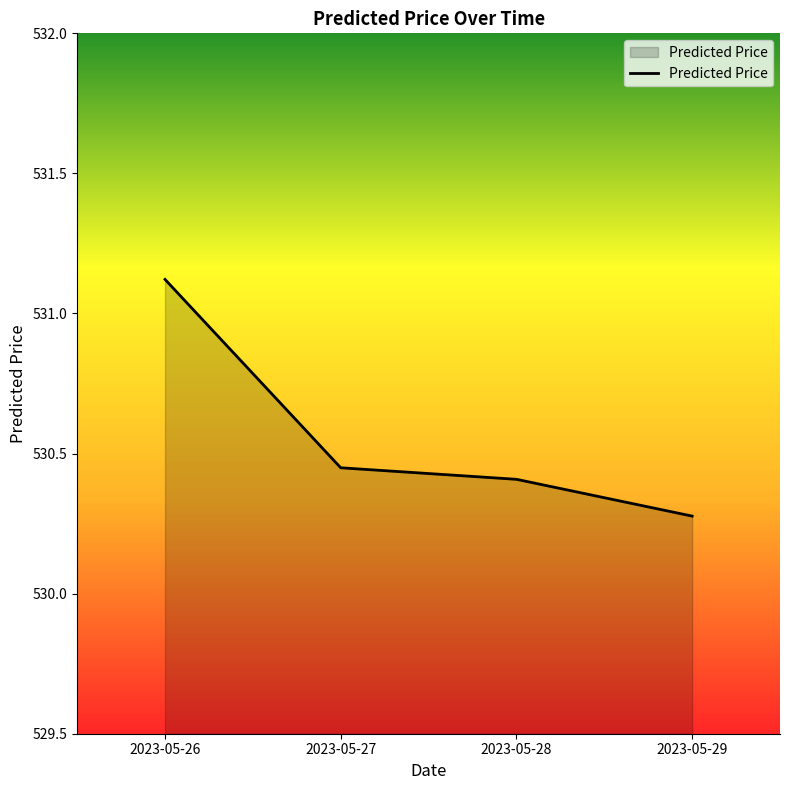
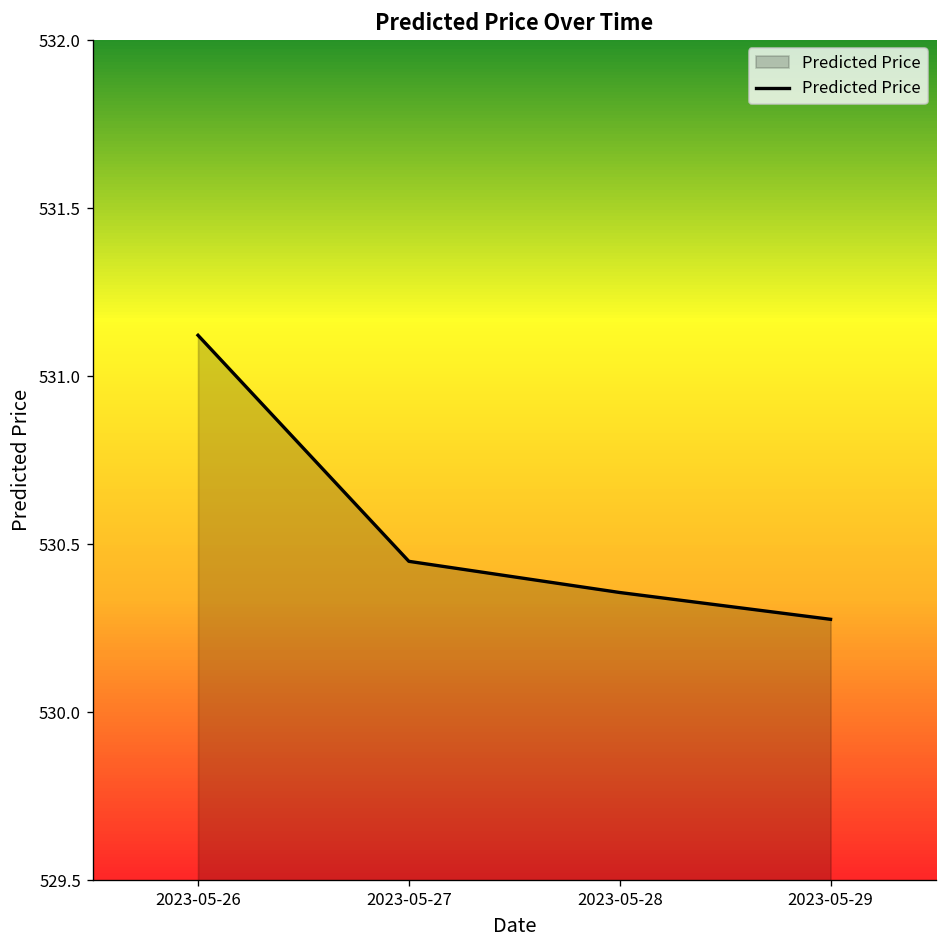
2023-05-28: 530.41 -> 530.36
